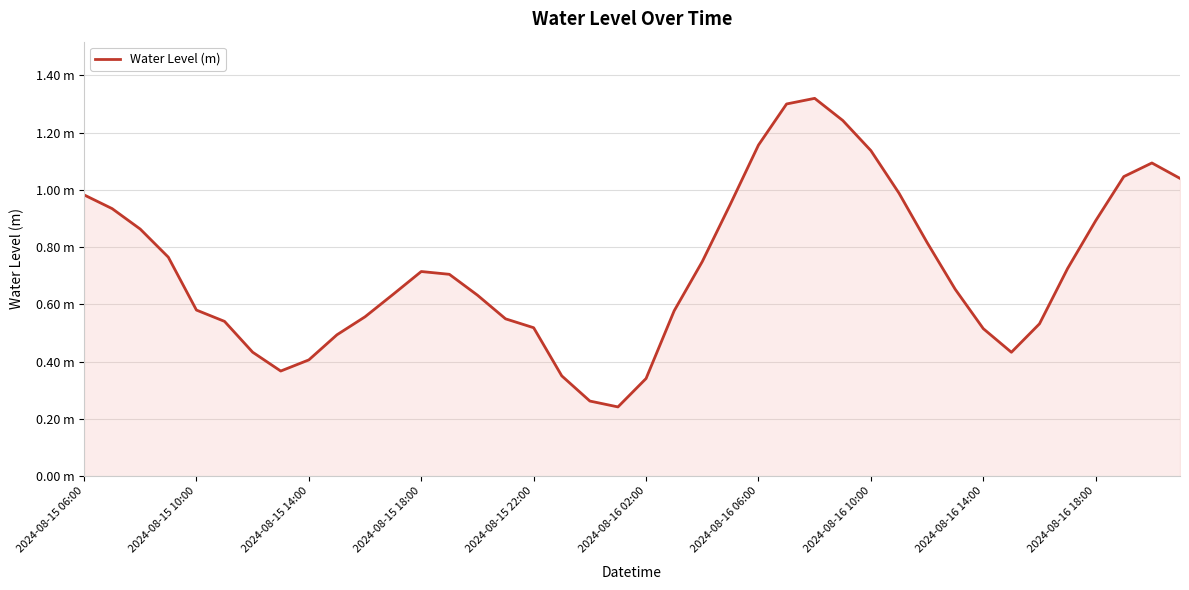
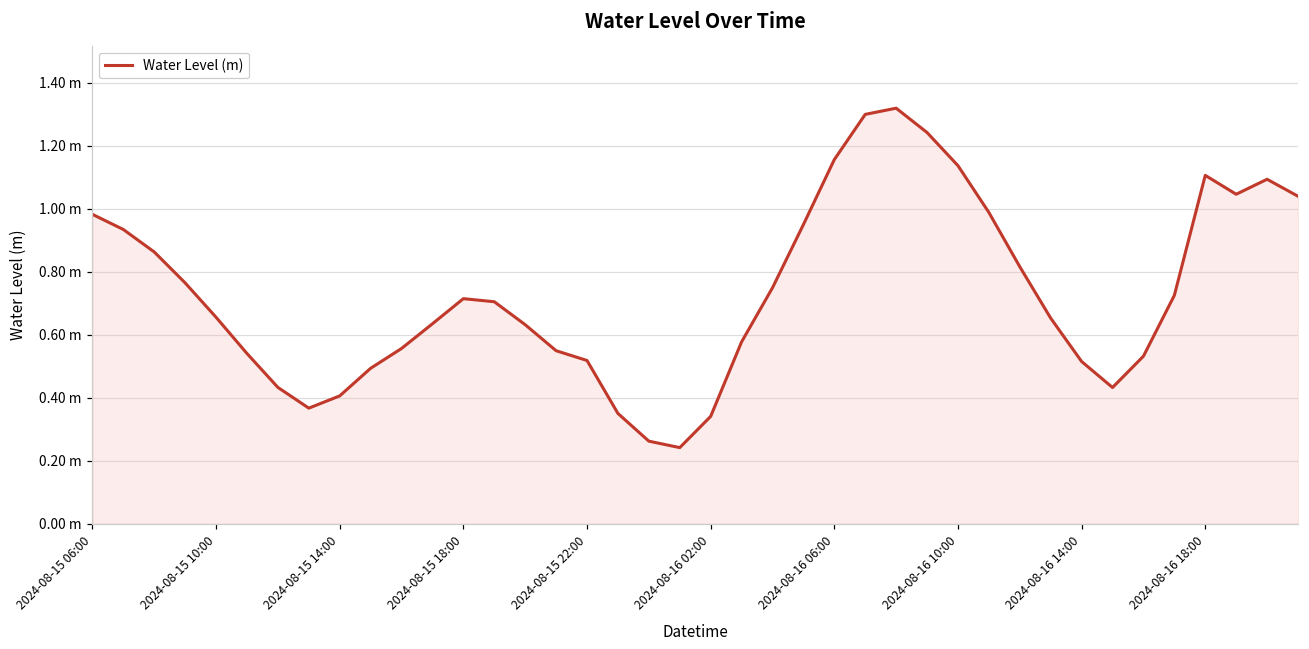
2024-08-15 10:00: 0.58 m -> 0.66 m
2024-08-16 18:00: 0.89 m -> 1.11 m
